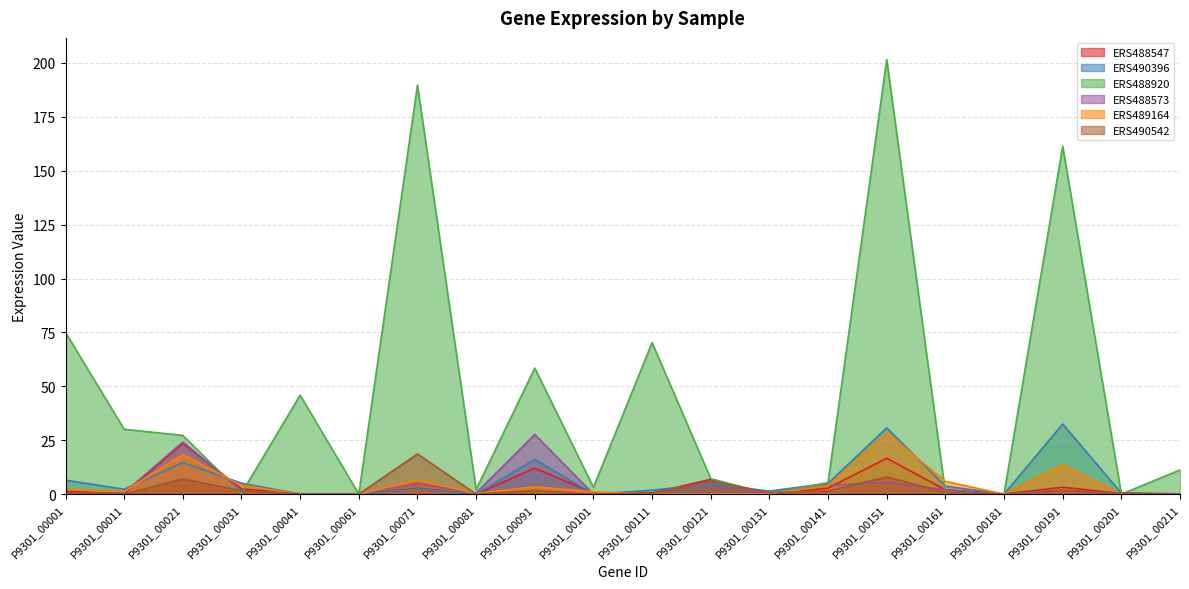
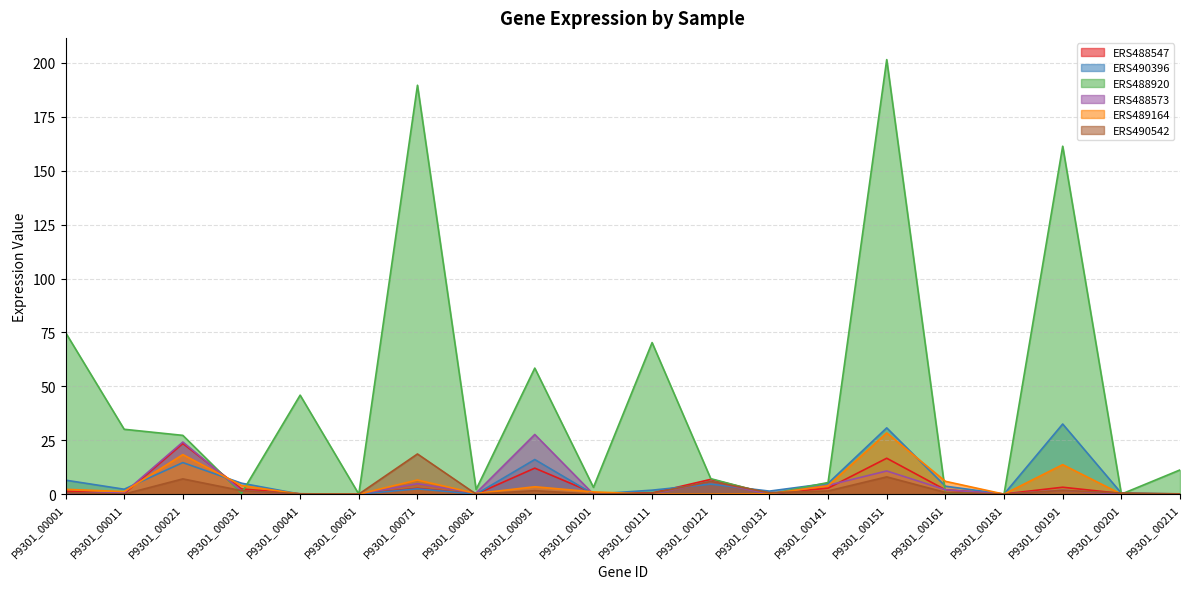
ERS488573, P9301_00151: 5 -> 11
